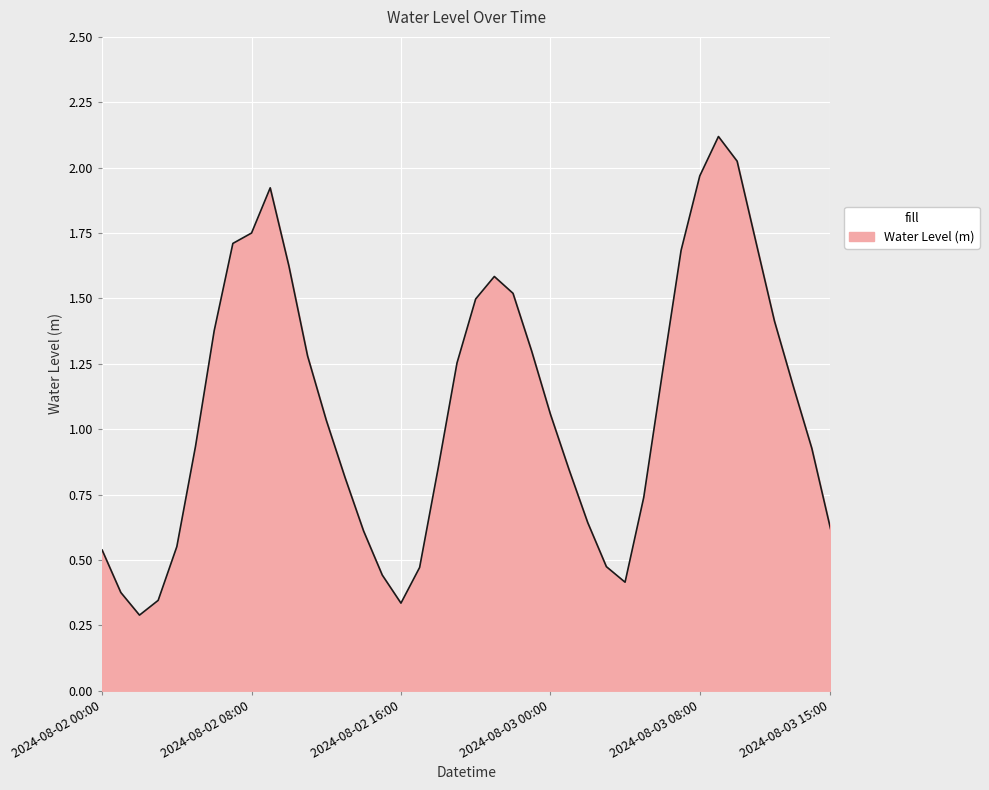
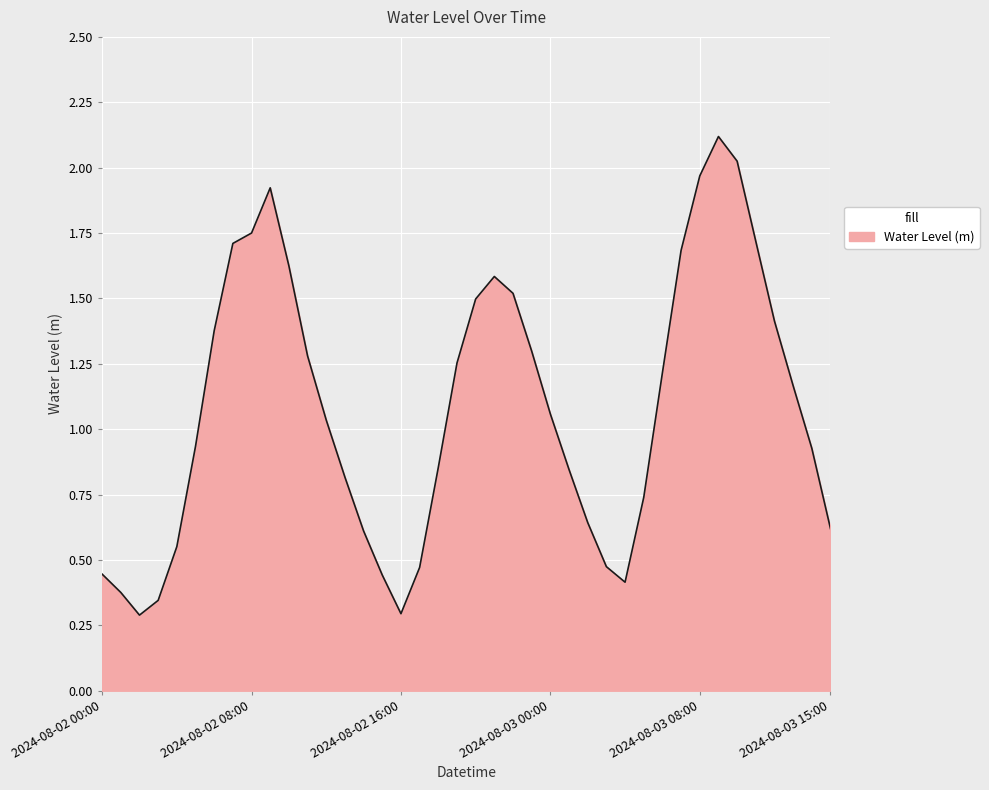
2024-08-02 00:00: 0.54 -> 0.45
2024-08-02 16:00: 0.33 -> 0.29
